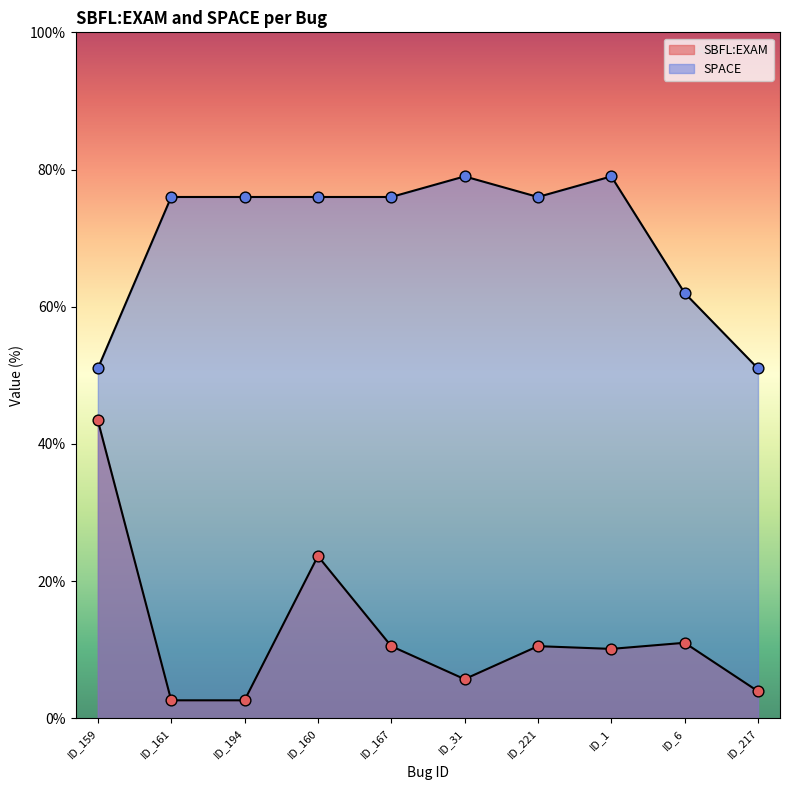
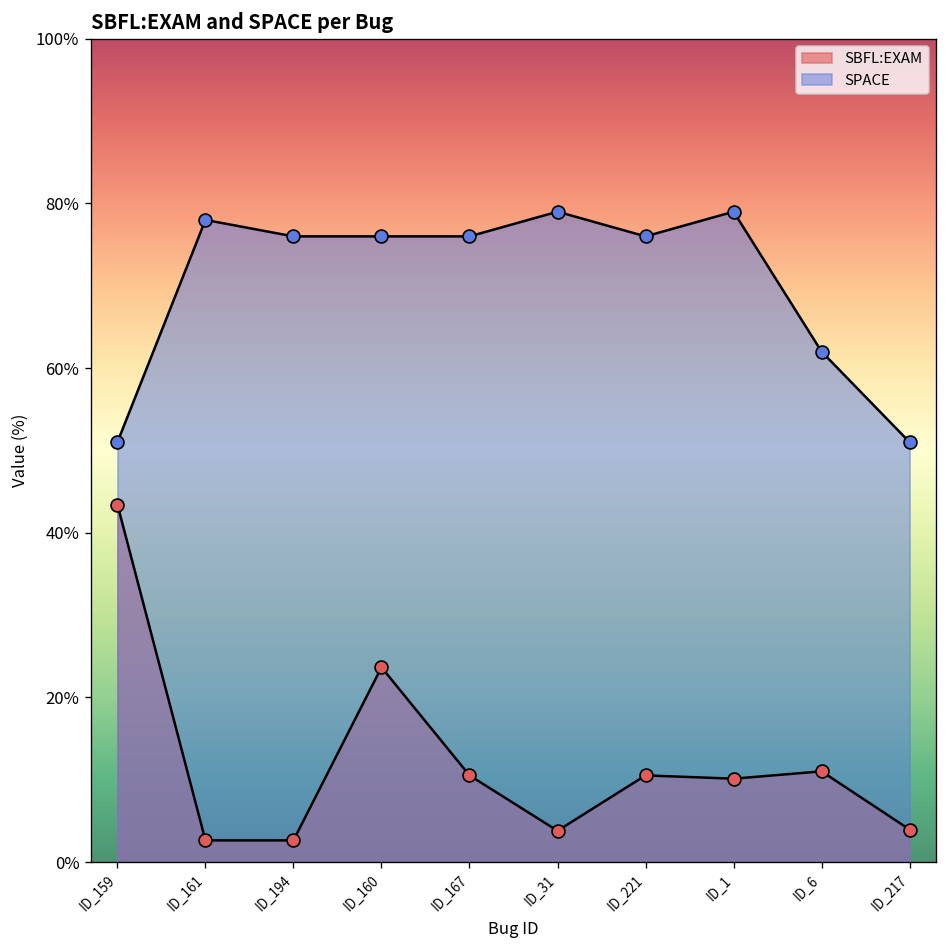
SPACE, ID_161: 76% -> 78%
SBFL:EXAM, ID_31: 6% -> 4%
